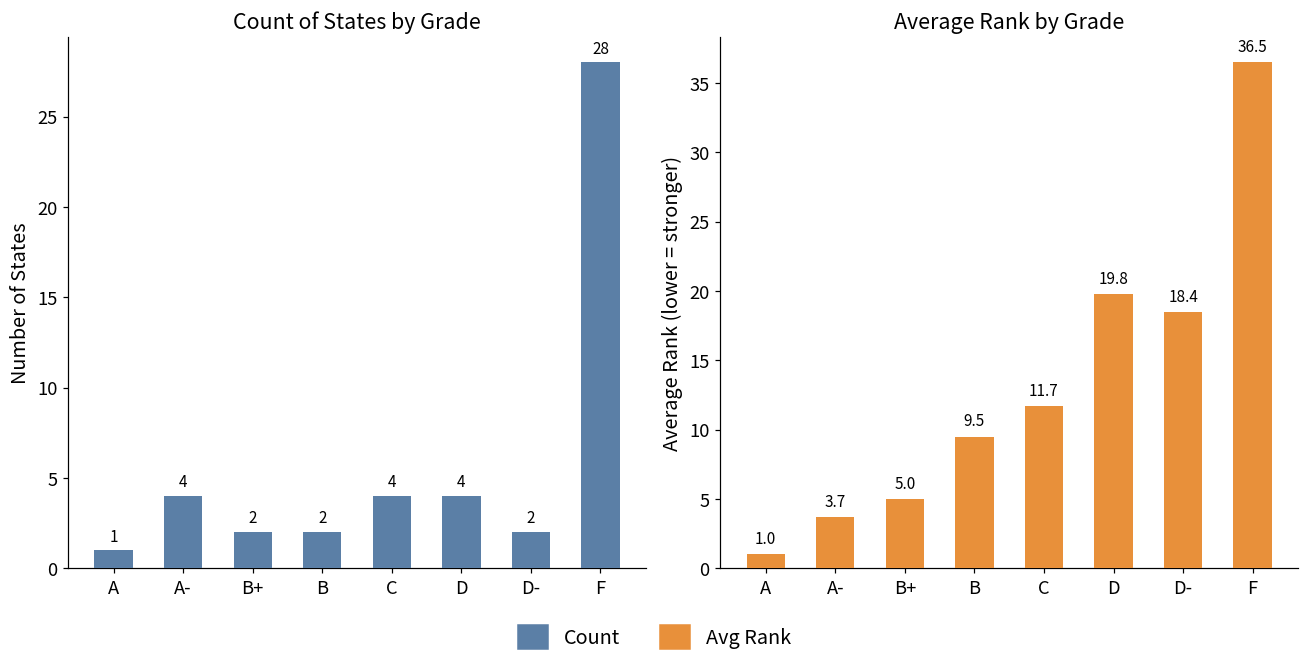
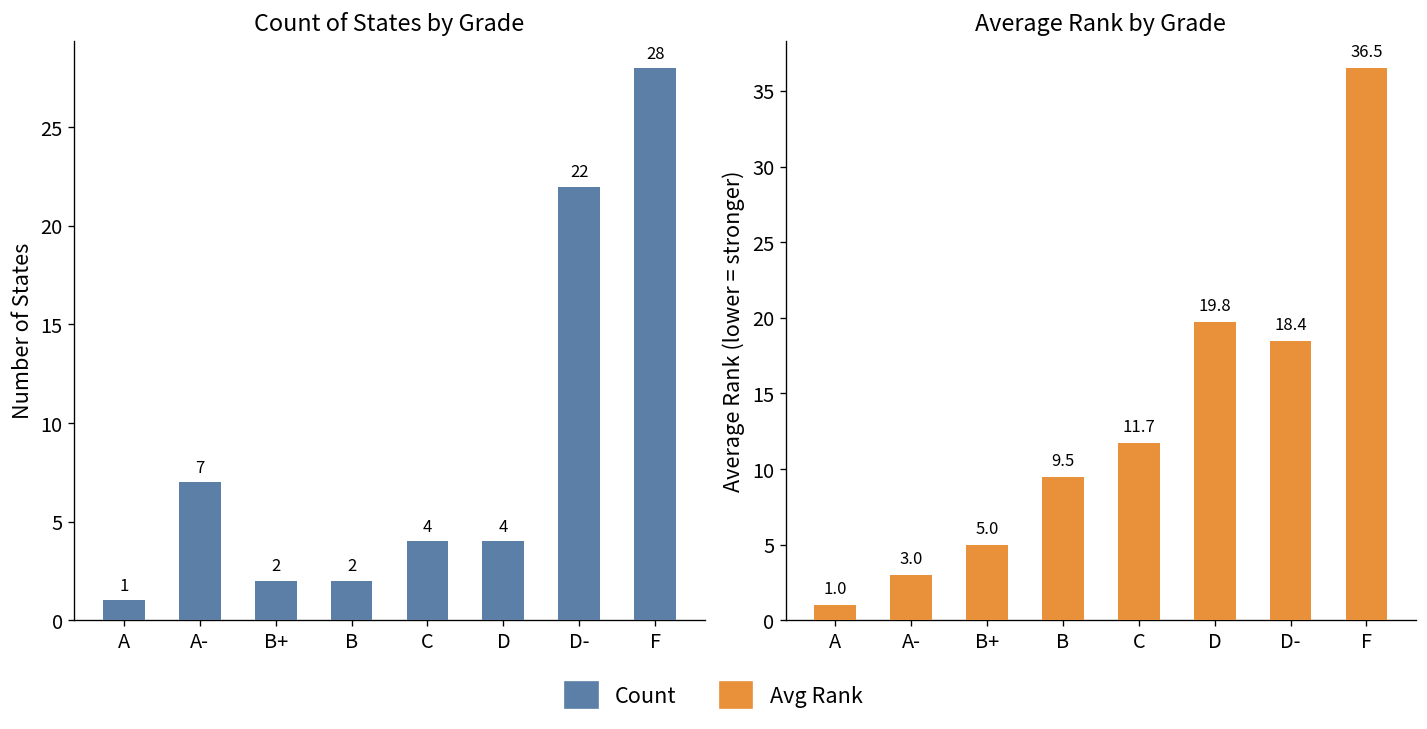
Count of States by Grade, A-: 4 -> 7
Count of States by Grade, D-: 2 -> 22
Average Rank by Grade, A-: 3.7 -> 3.0
